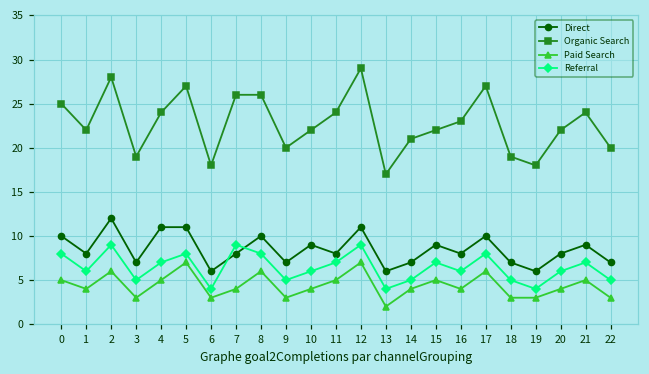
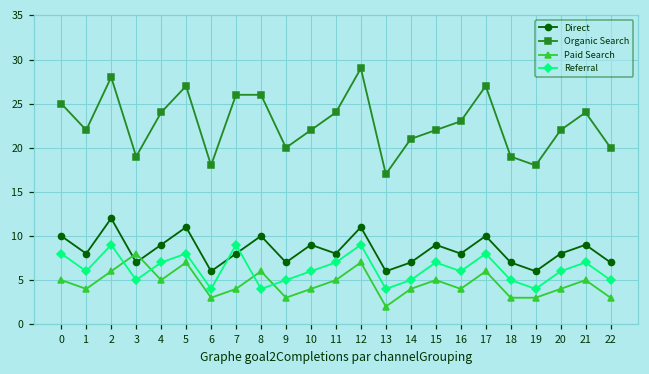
Paid Search, 3: 3 -> 8
Direct, 4: 11 -> 9
Referral, 8: 8 -> 4
